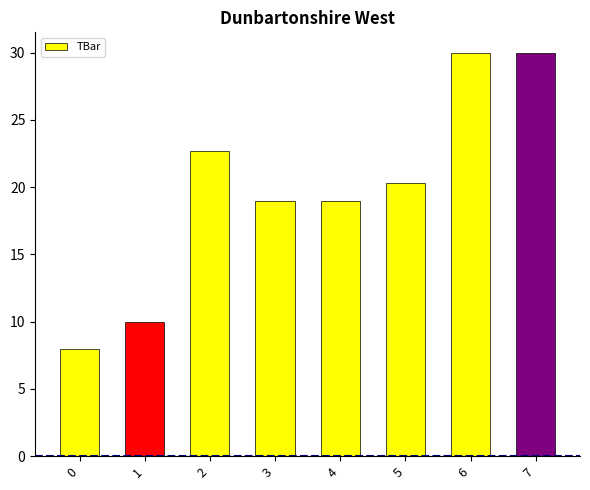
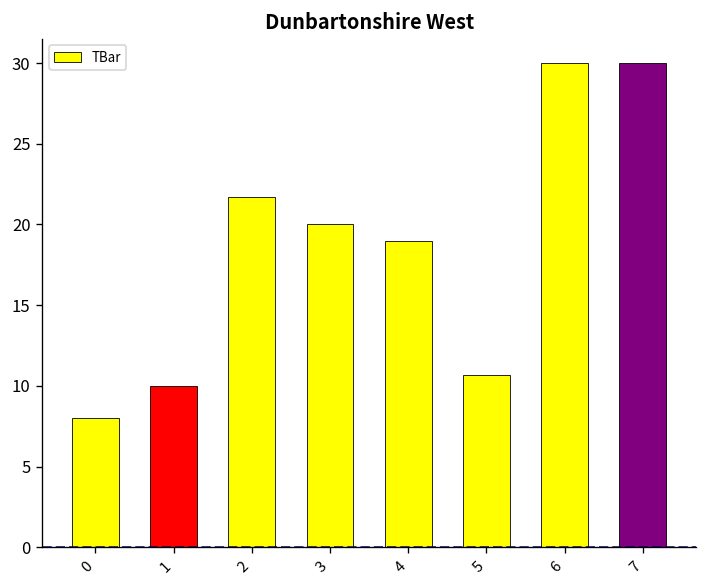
2: 22.7 -> 21.7
3: 19 -> 20
5: 20.3 -> 10.7
